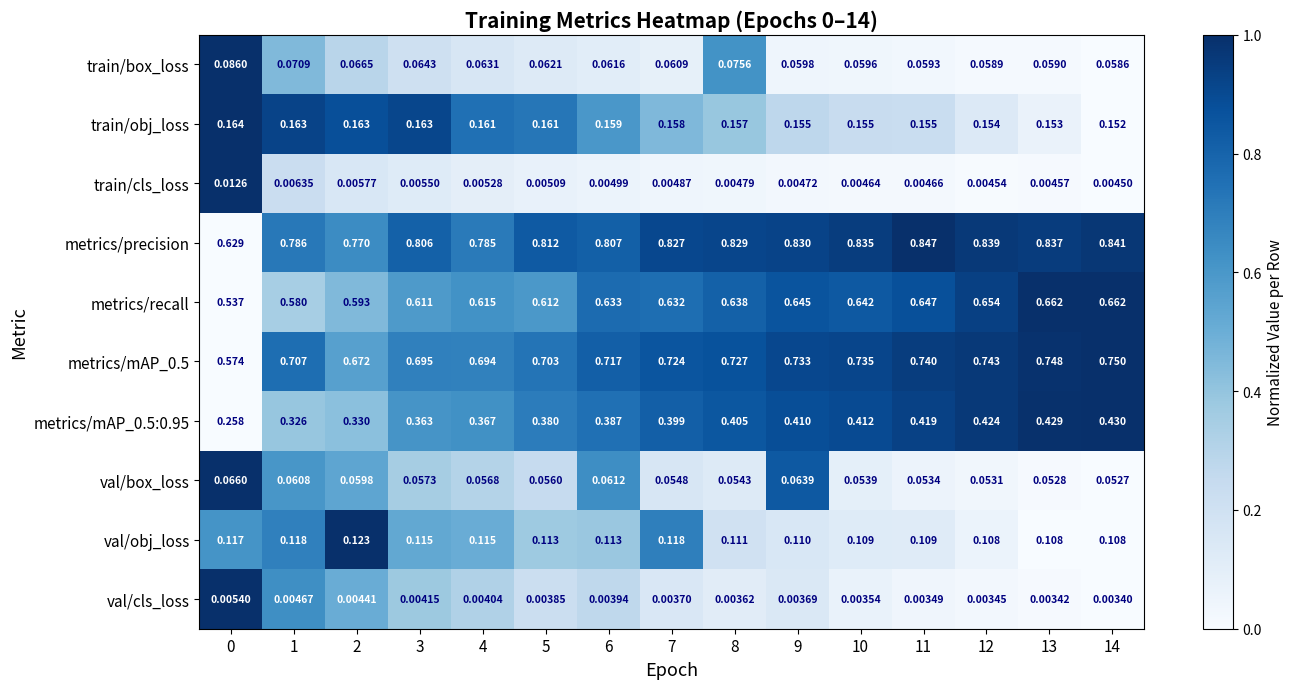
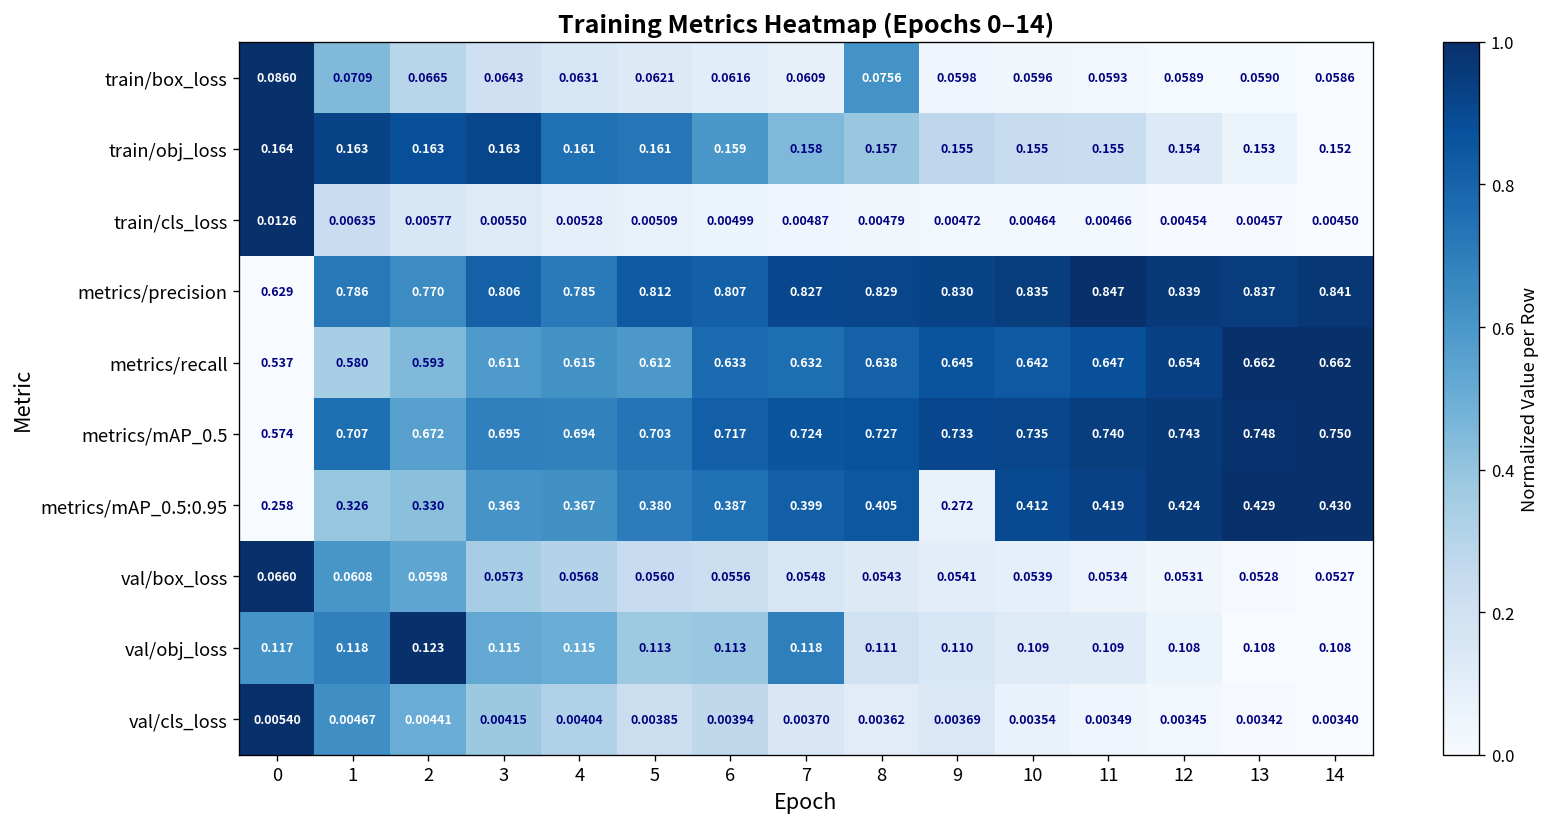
metrics/mAP_0.5:0.95, 9: 0.410 -> 0.272
val/box_loss, 6: 0.0612 -> 0.0556
val/box_loss, 9: 0.0639 -> 0.0541
